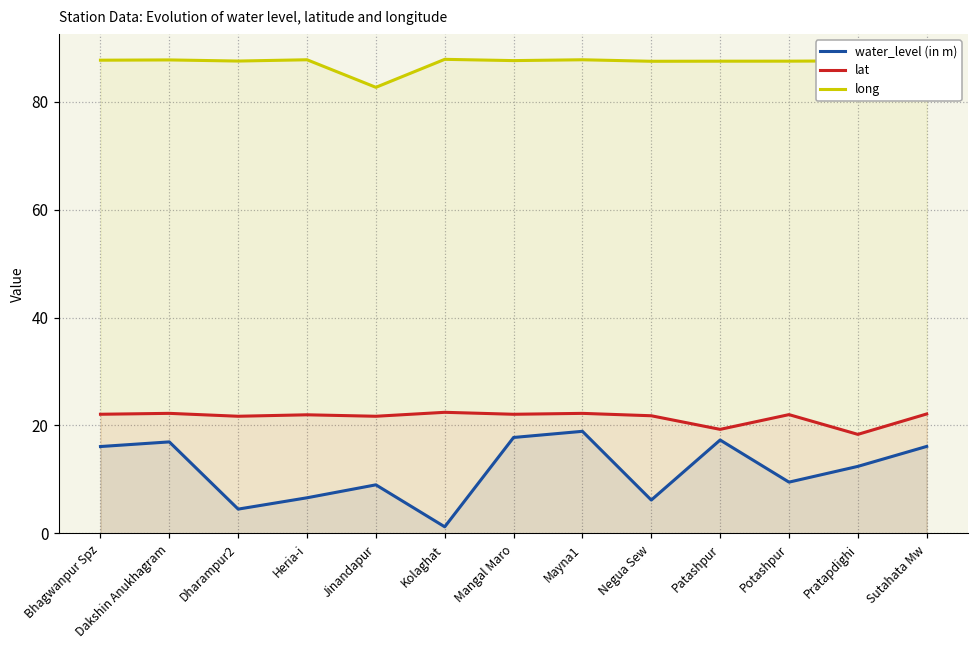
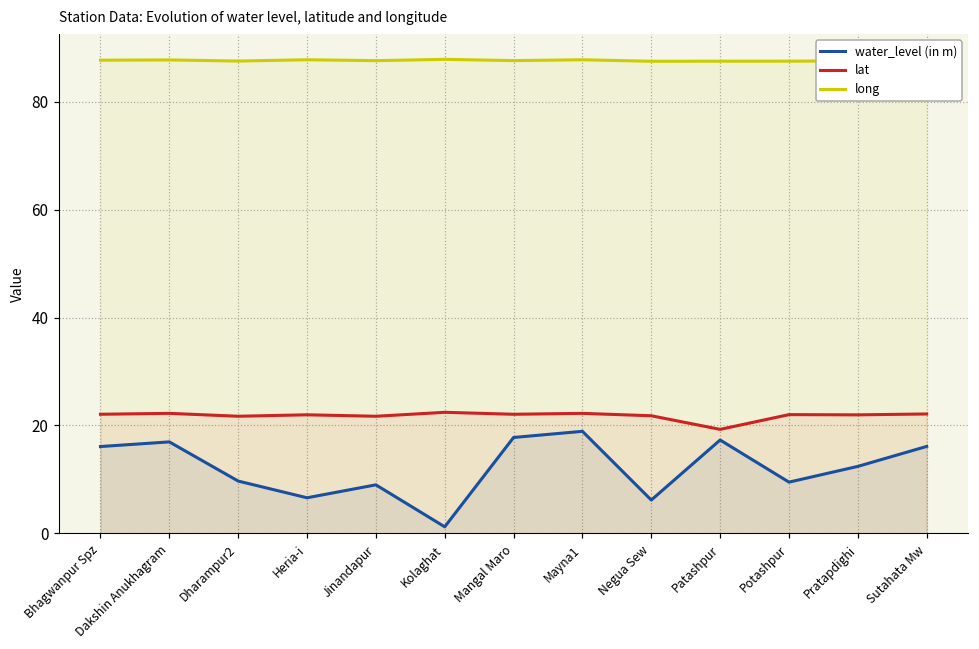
water_level (in m), Dharampur2: 5 -> 10
long, Jinandapur: 83 -> 88
lat, Pratapdighi: 18 -> 22
